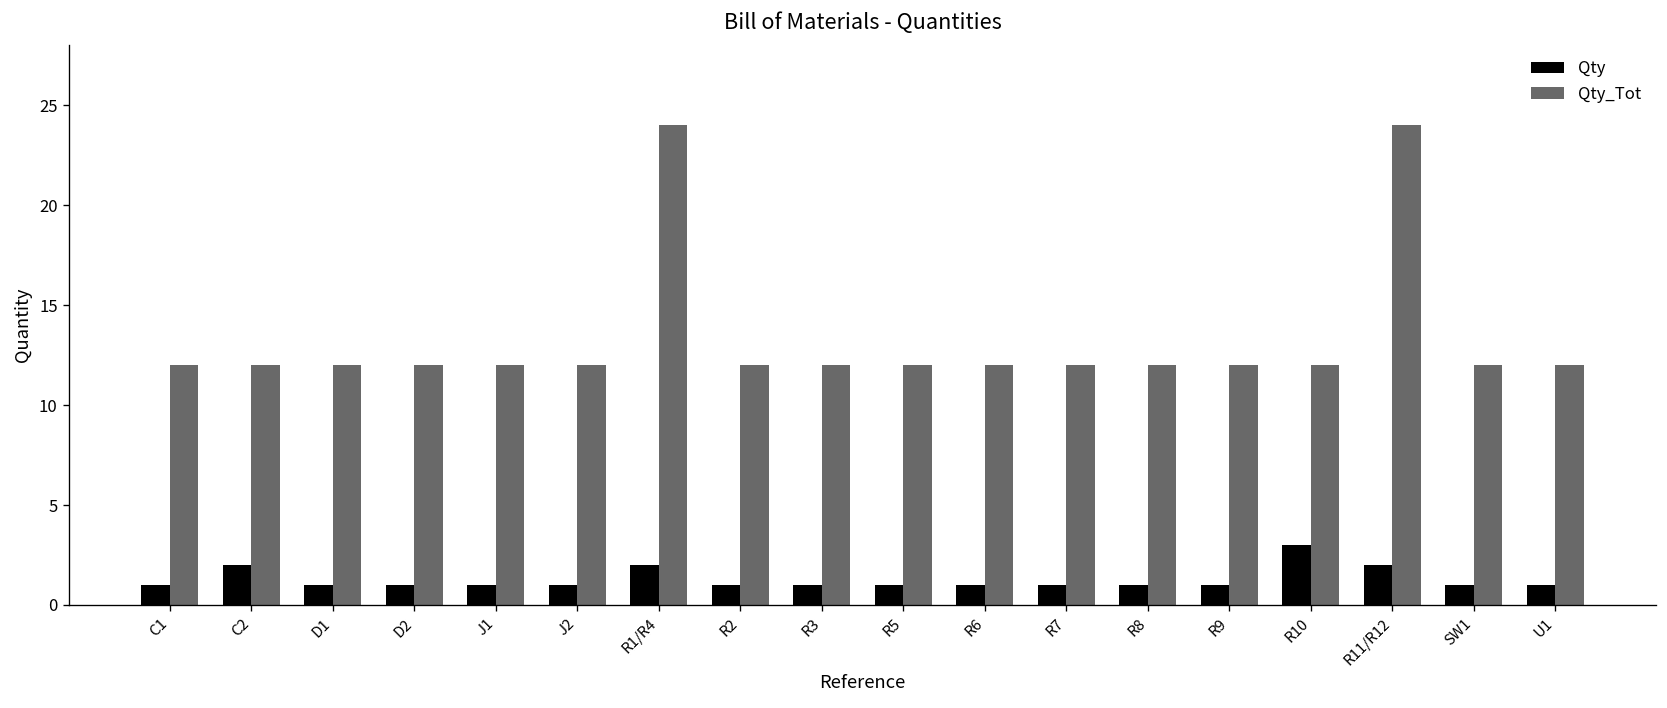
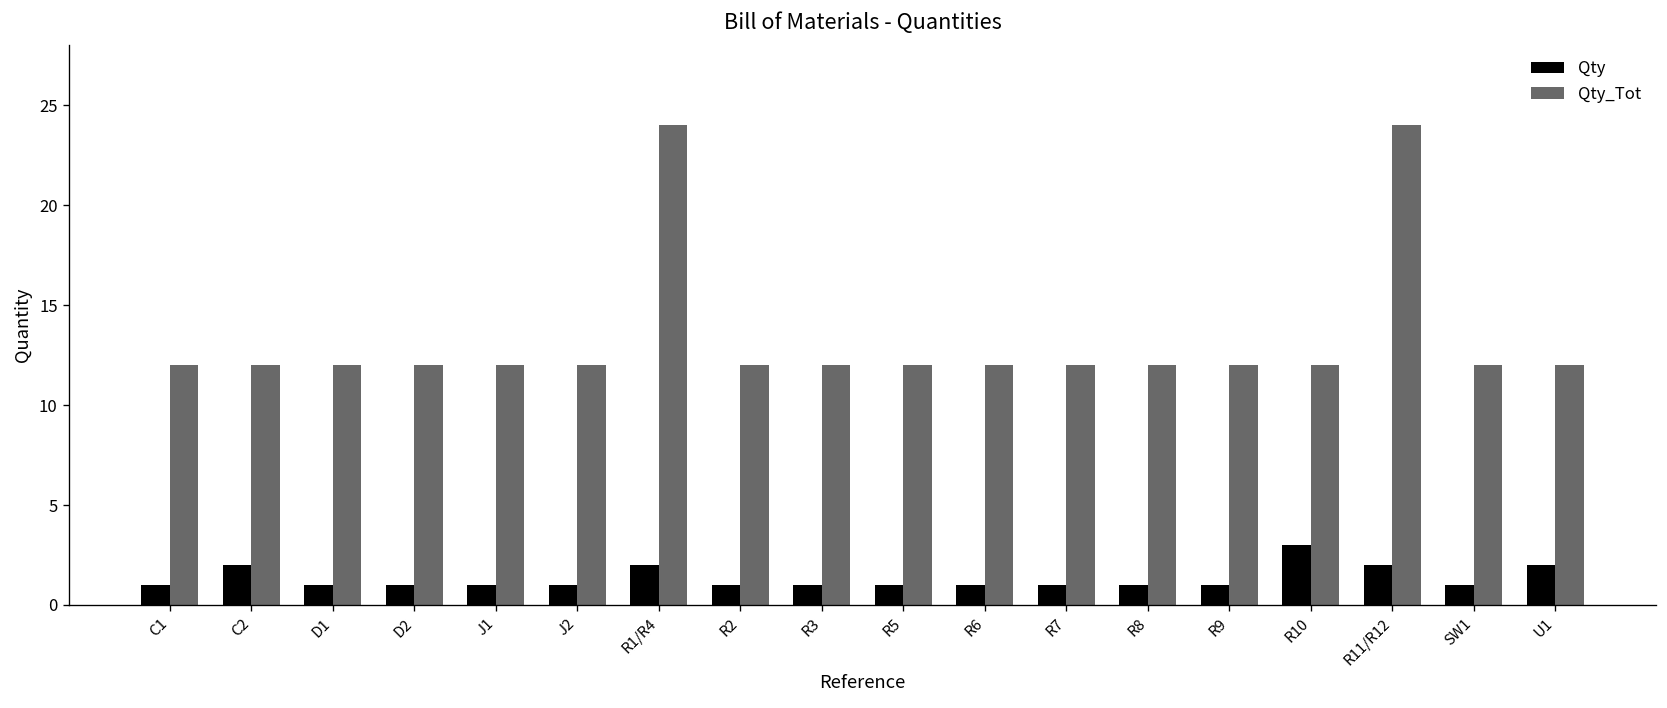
Qty, U1: 1 -> 2
